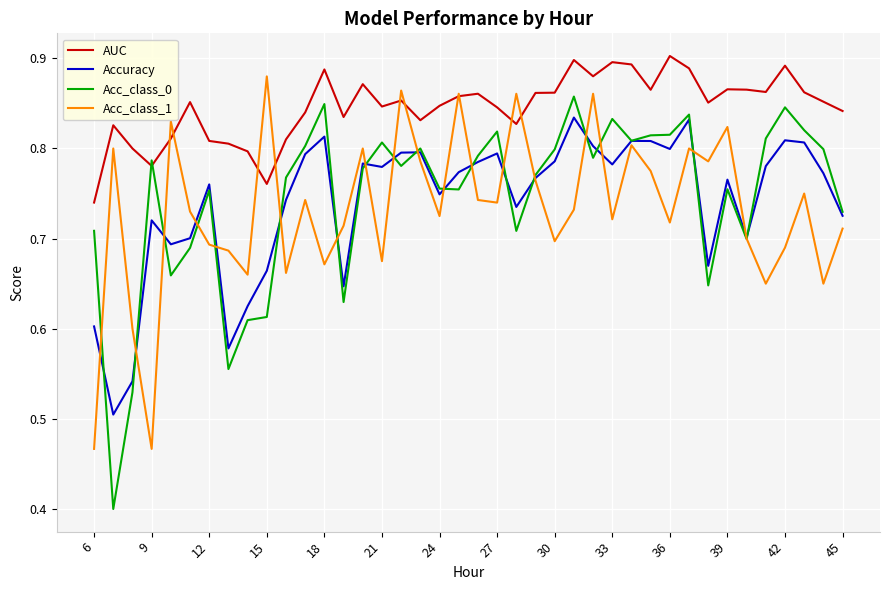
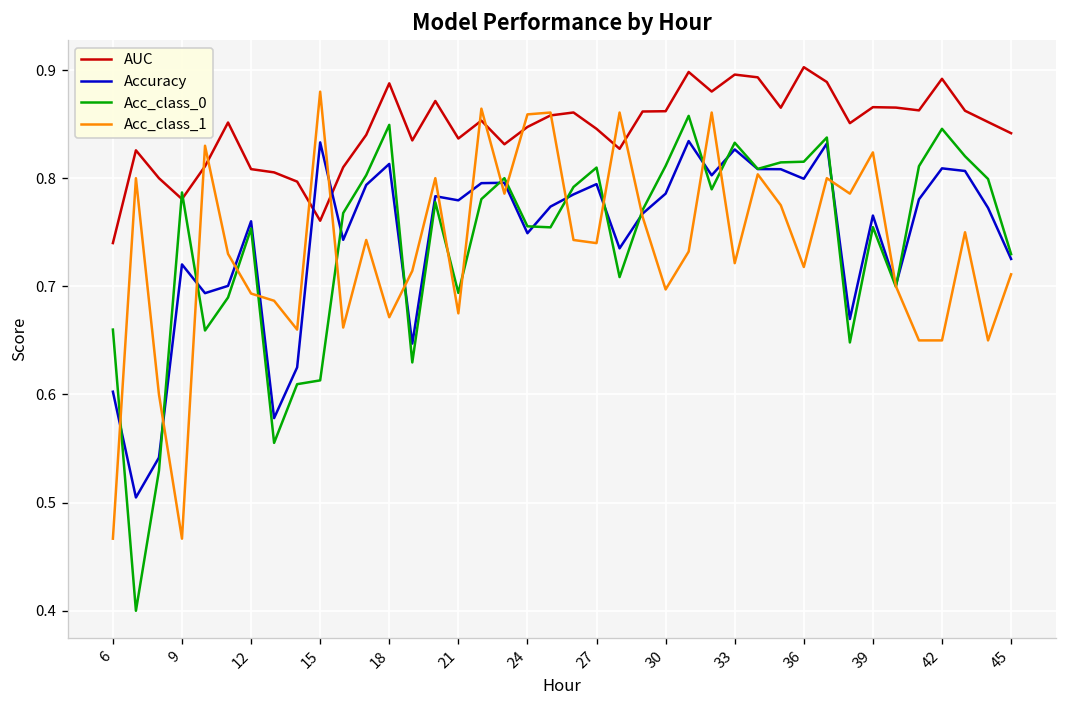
Acc_class_0, 6: 0.71 -> 0.66
Accuracy, 15: 0.66 -> 0.83
AUC, 21: 0.85 -> 0.84
Acc_class_0, 21: 0.81 -> 0.69
Acc_class_1, 24: 0.73 -> 0.86
Acc_class_0, 27: 0.82 -> 0.81
Acc_class_0, 30: 0.80 -> 0.81
Accuracy, 33: 0.78 -> 0.83
Acc_class_1, 42: 0.69 -> 0.65
